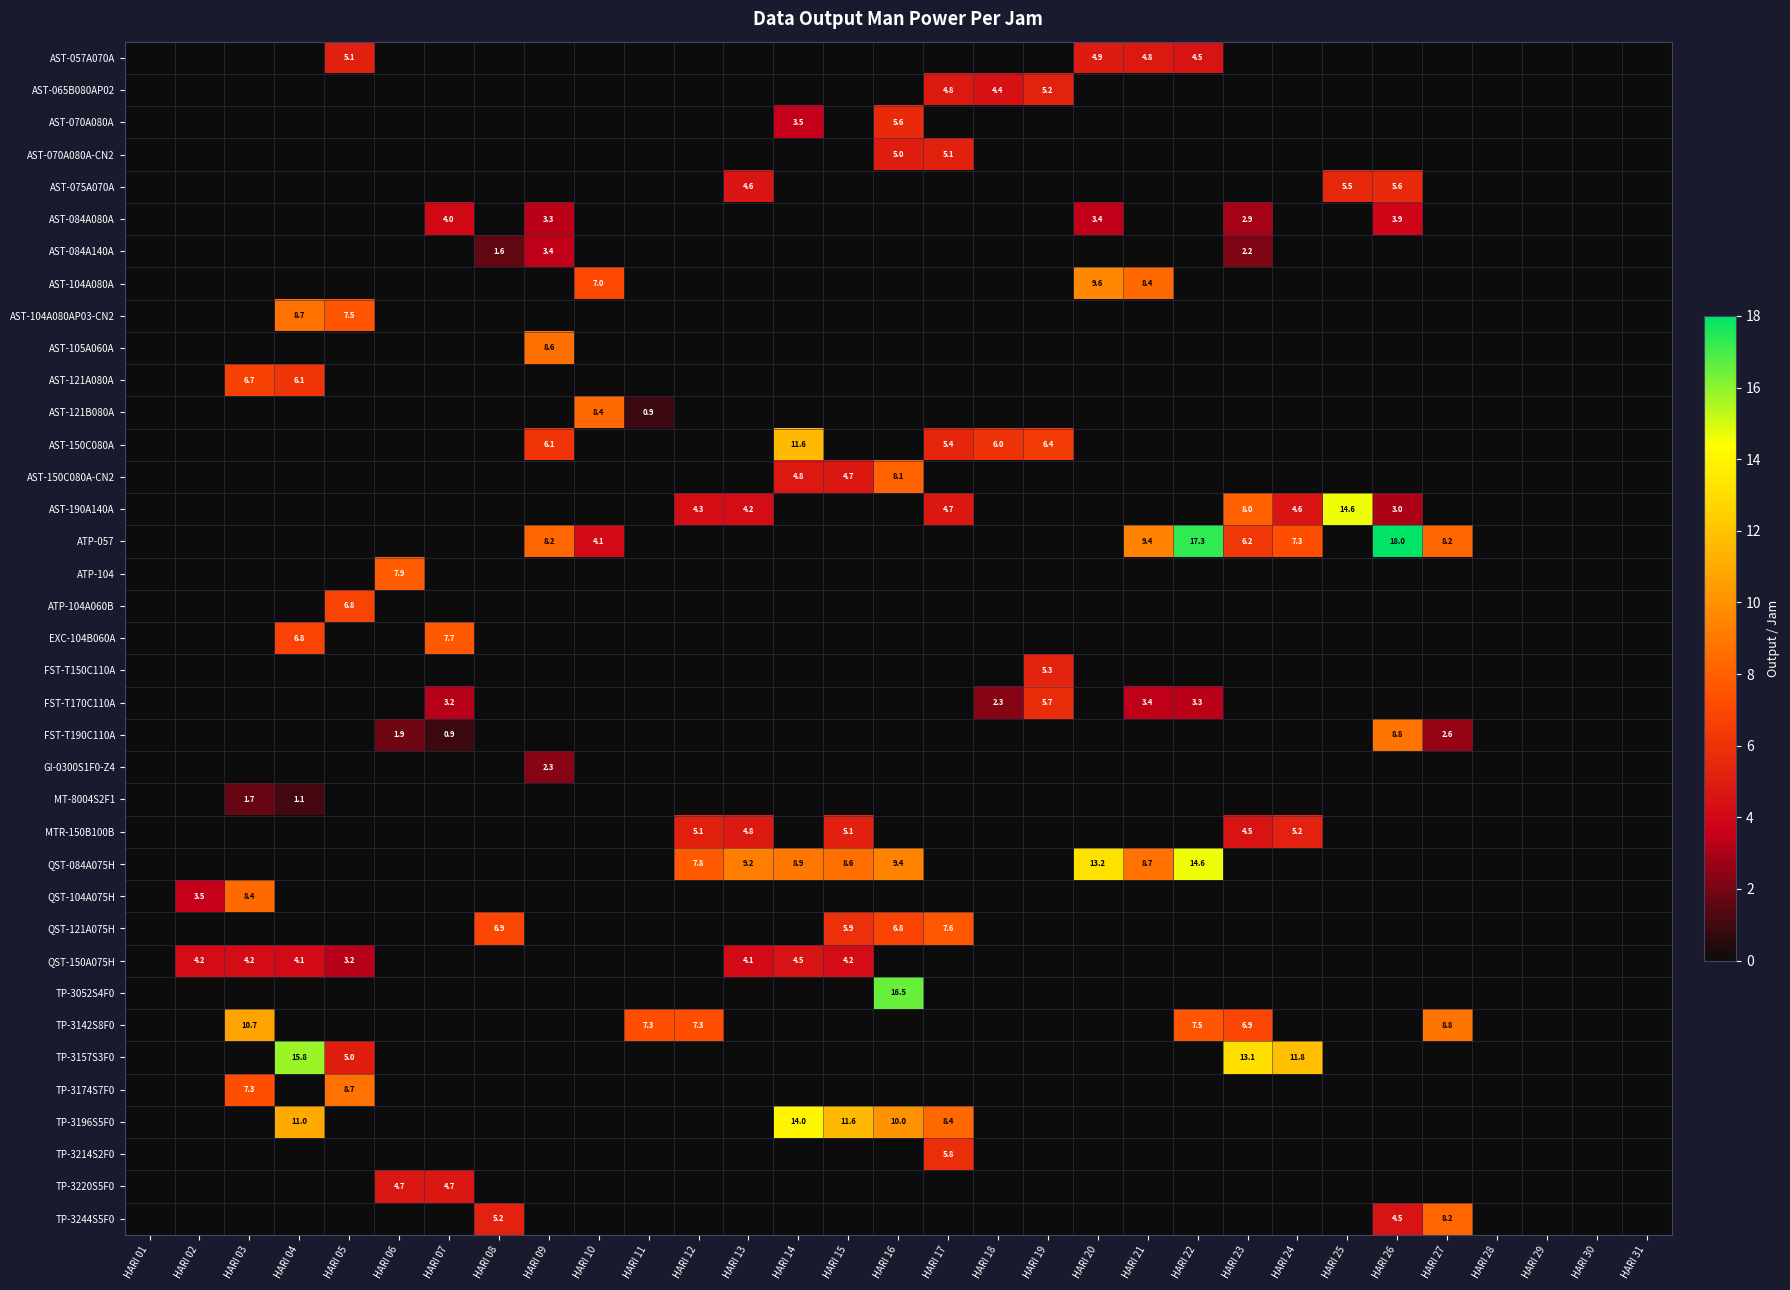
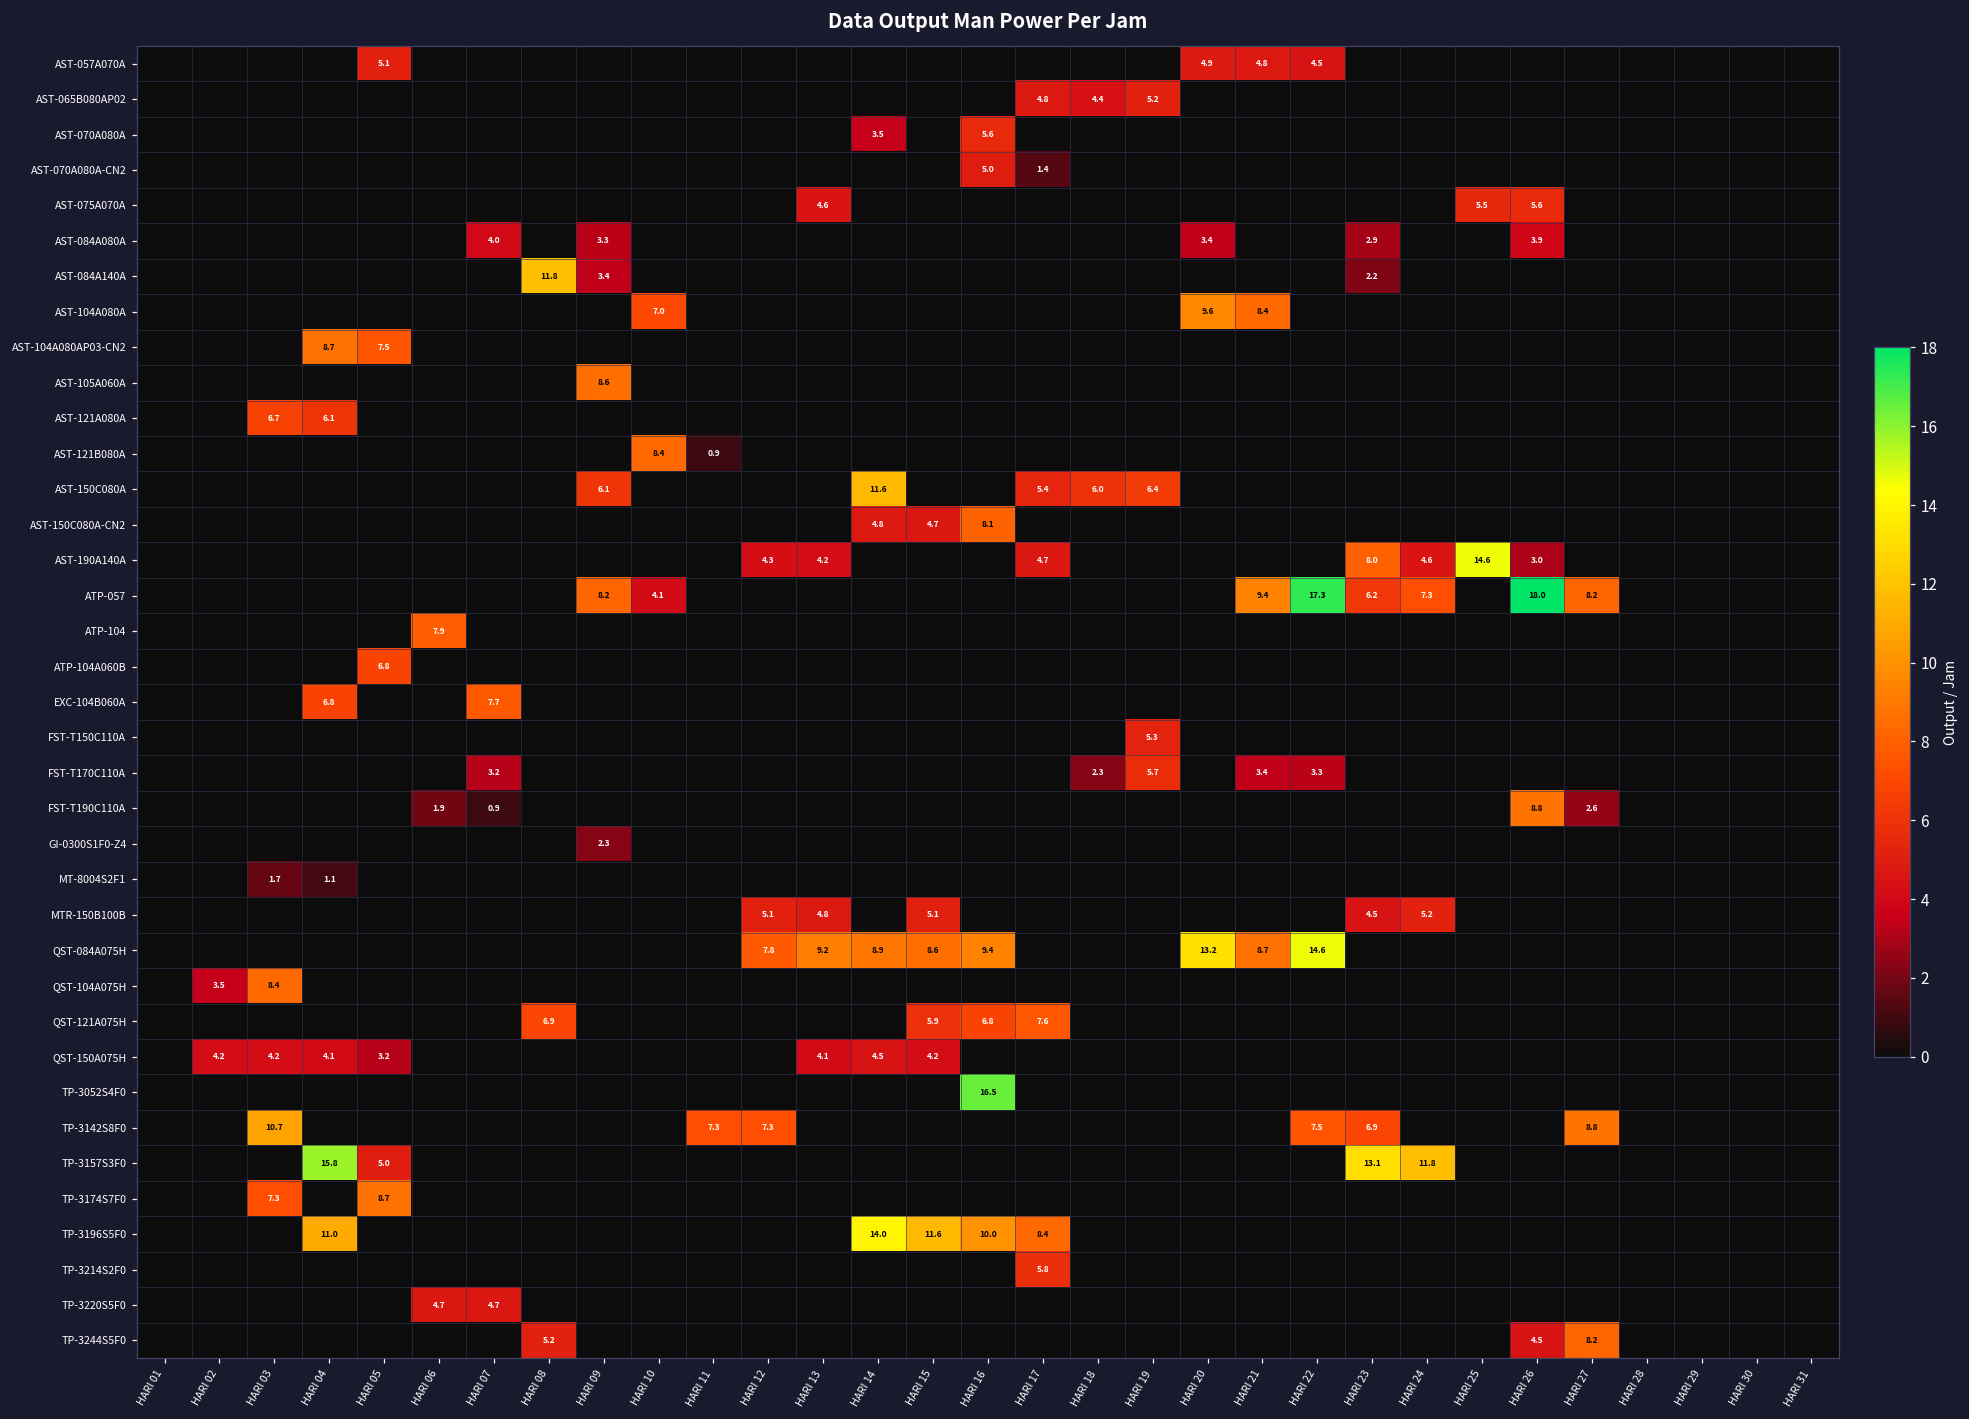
AST-070A080A-CN2, HARI 17: 5.1 -> 1.4
AST-084A140A, HARI 08: 1.6 -> 11.8
